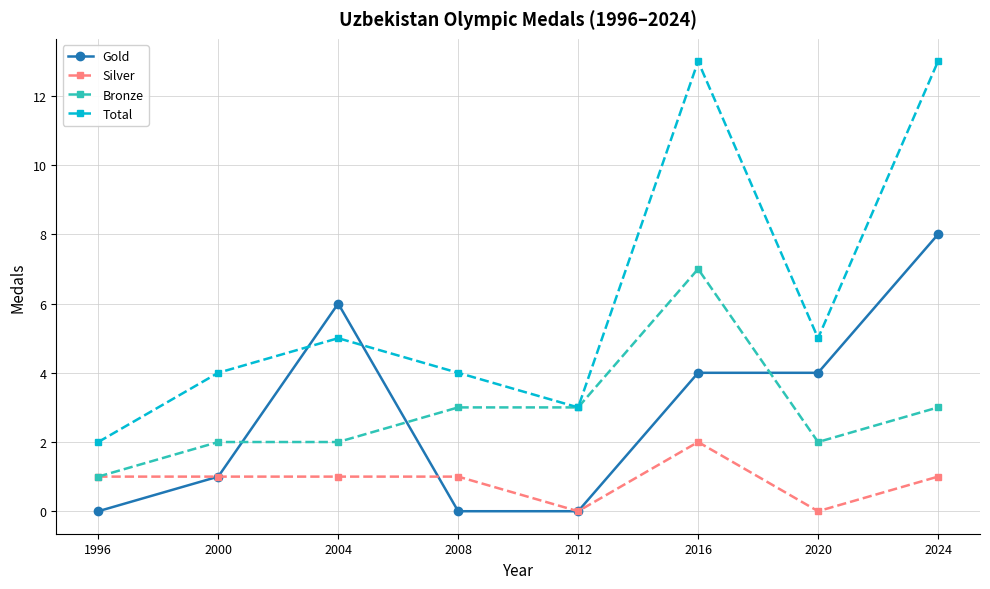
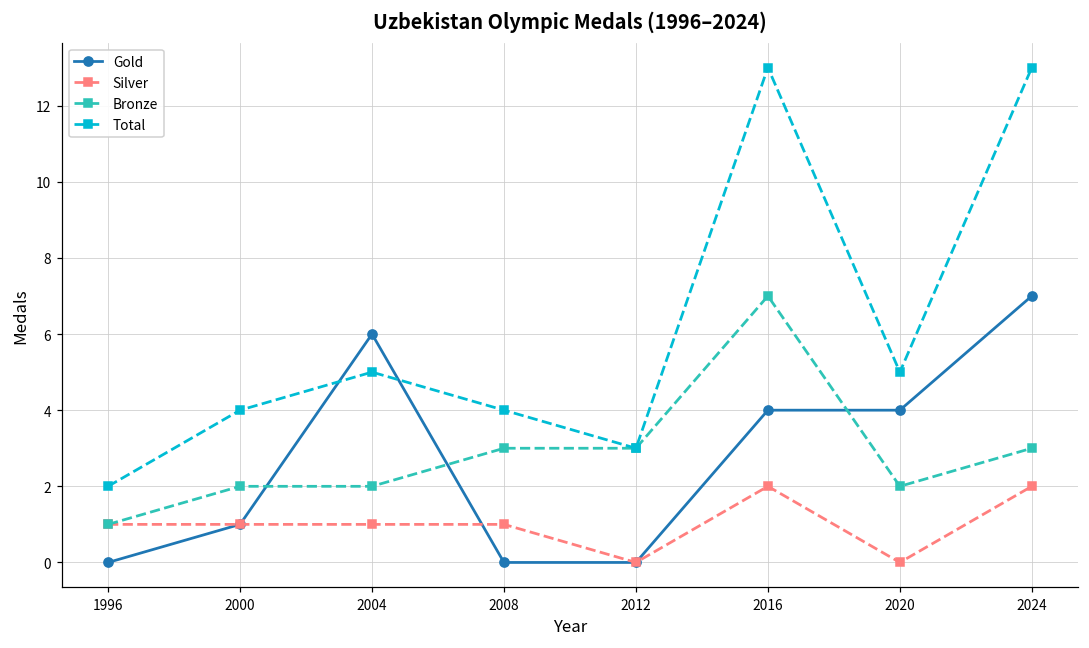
Gold, 2024: 8 -> 7
Silver, 2024: 1 -> 2
